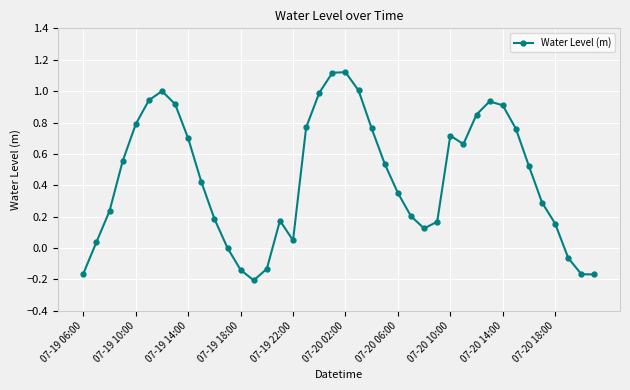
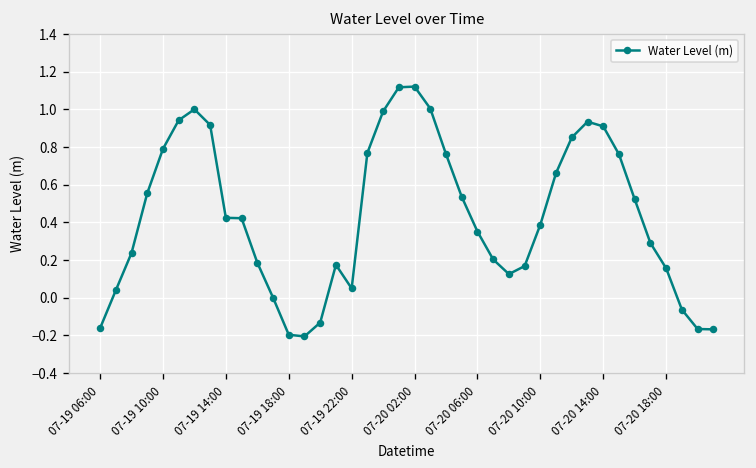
07-19 14:00: 0.70 -> 0.42
07-19 18:00: -0.14 -> -0.20
07-20 10:00: 0.72 -> 0.39
